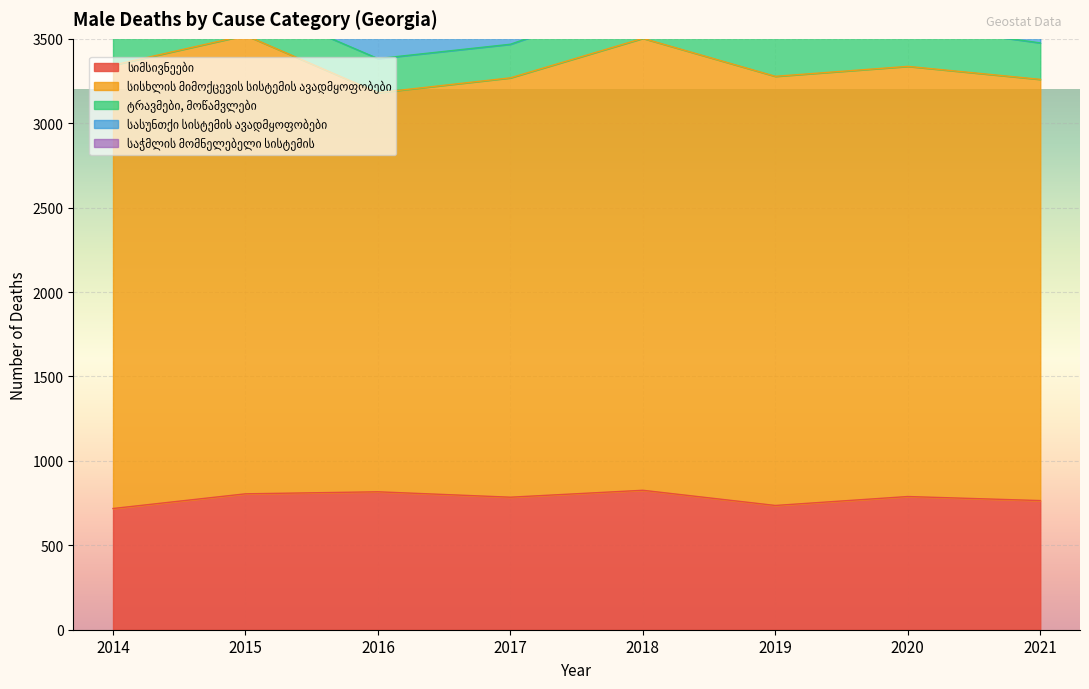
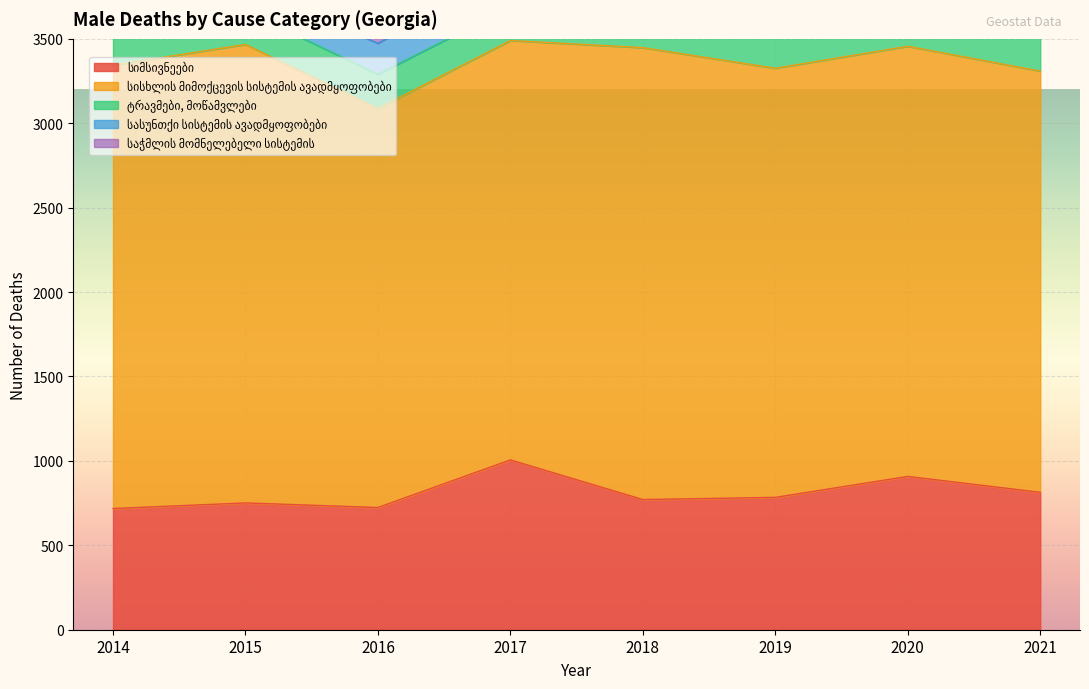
სიმსივნეები, 2015: 810 -> 750
სიმსივნეები, 2016: 820 -> 720
სიმსივნეები, 2017: 790 -> 1010
სიმსივნეები, 2018: 830 -> 770
სიმსივნეები, 2019: 740 -> 780
სიმსივნეები, 2020: 790 -> 910
სიმსივნეები, 2021: 770 -> 810
